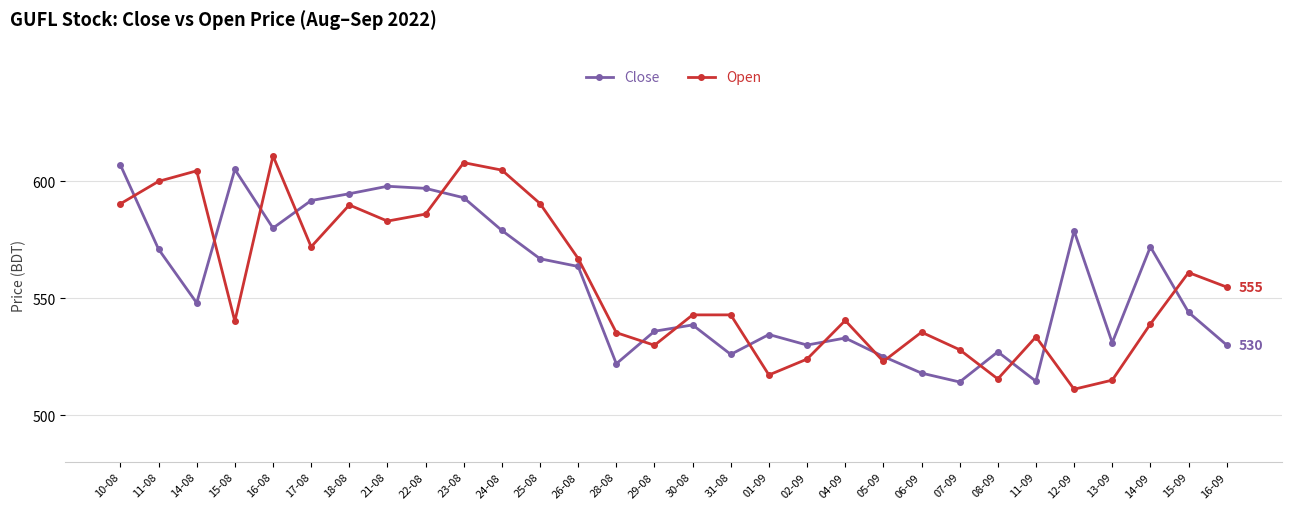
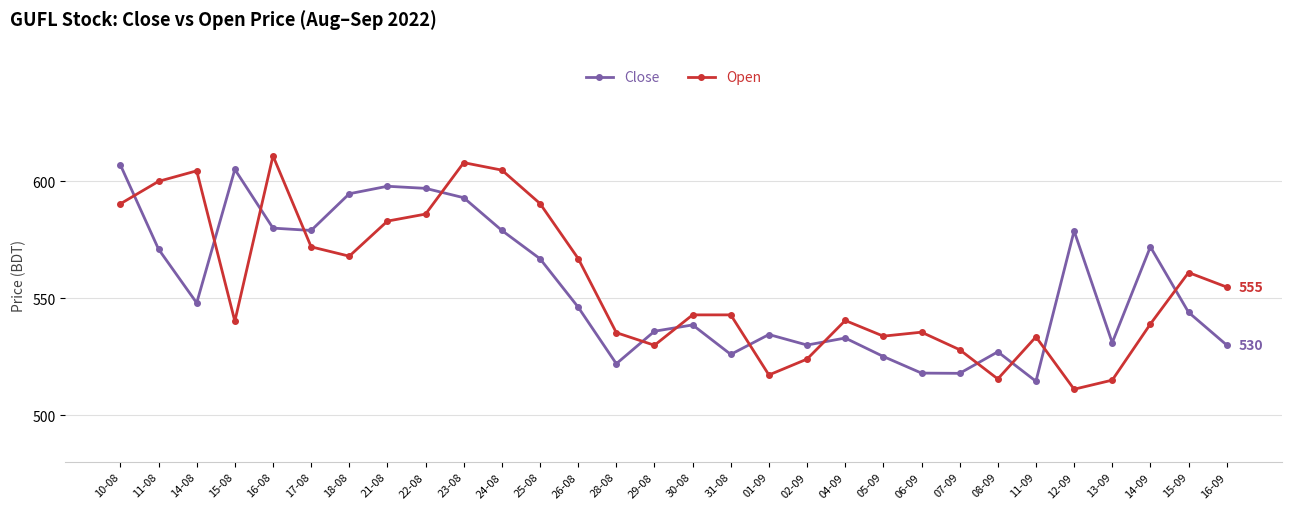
Close, 17-08: 592 -> 579
Open, 18-08: 590 -> 568
Close, 26-08: 564 -> 546
Open, 05-09: 523 -> 534
Close, 07-09: 514 -> 518
